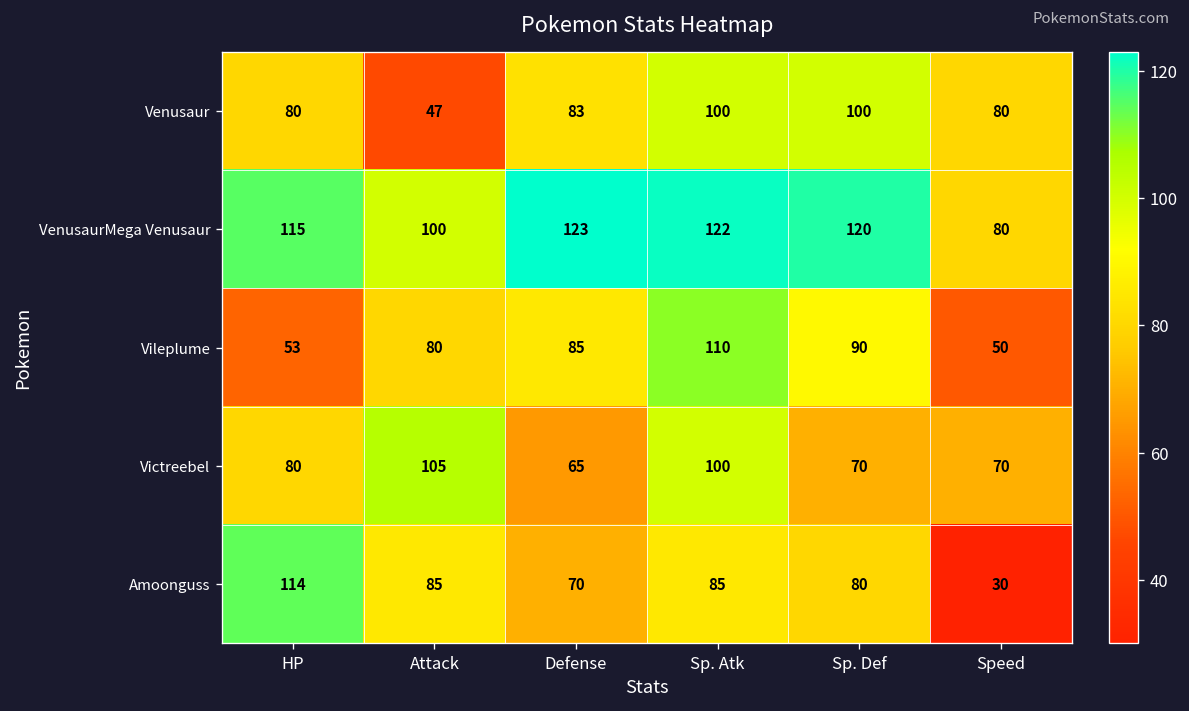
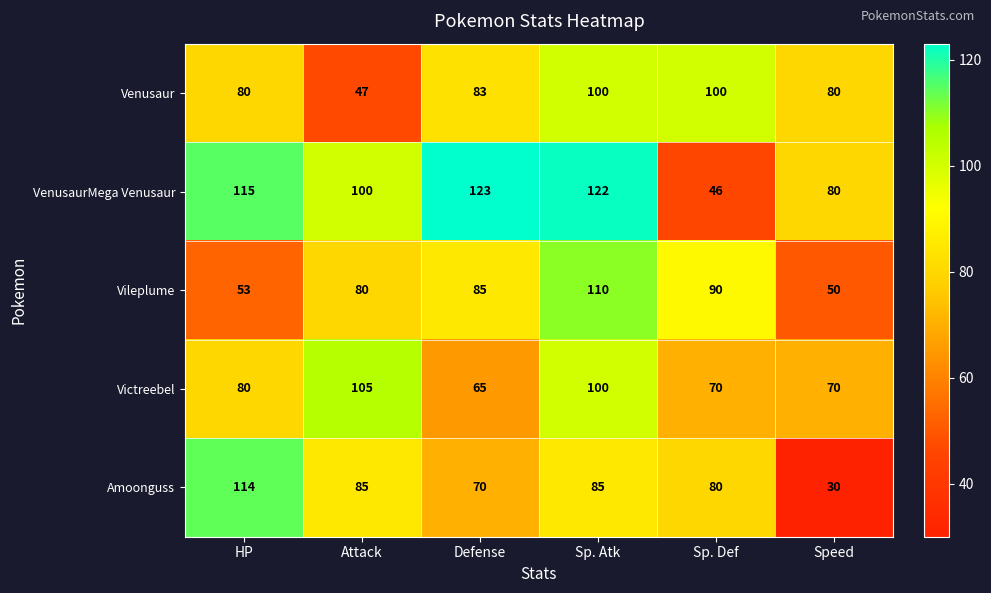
VenusaurMega Venusaur, Sp. Def: 120 -> 46
